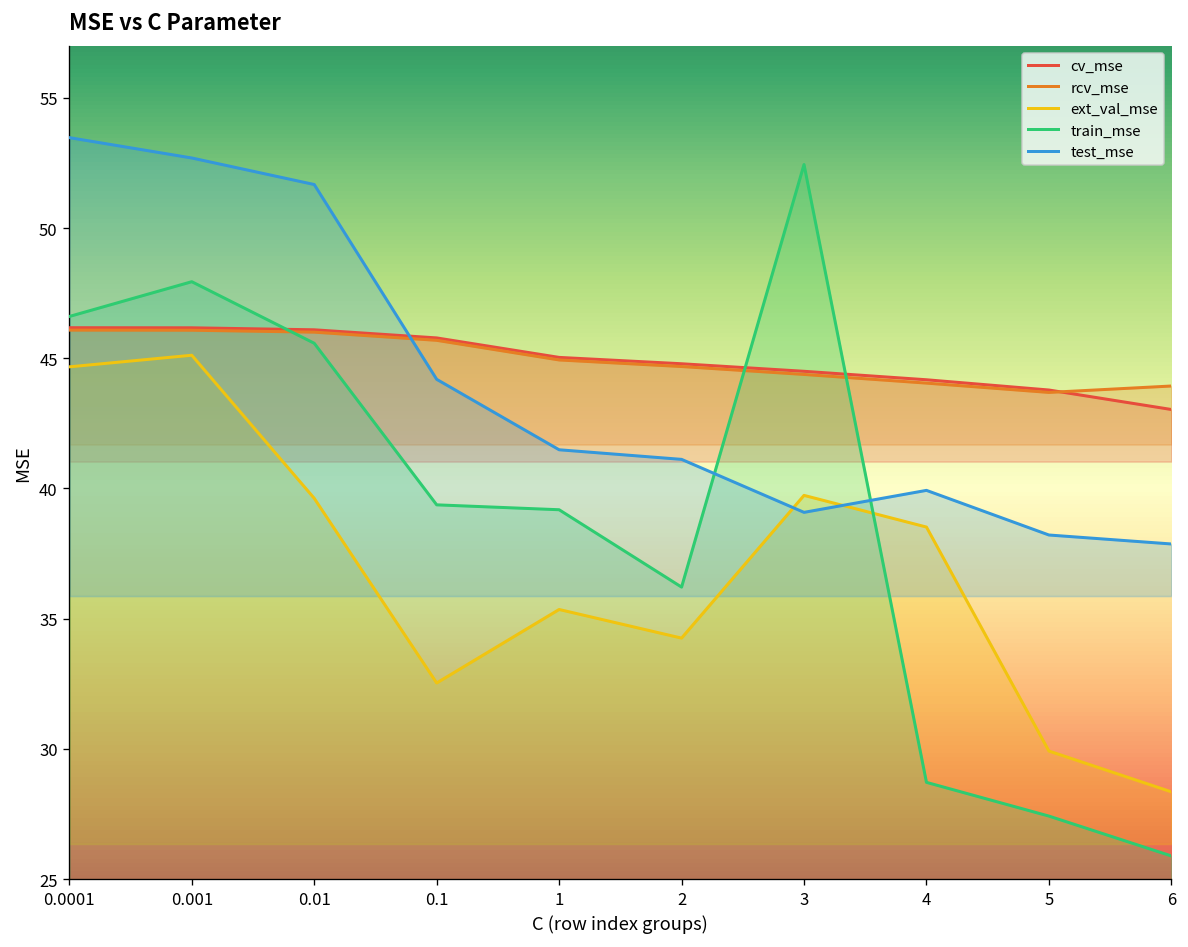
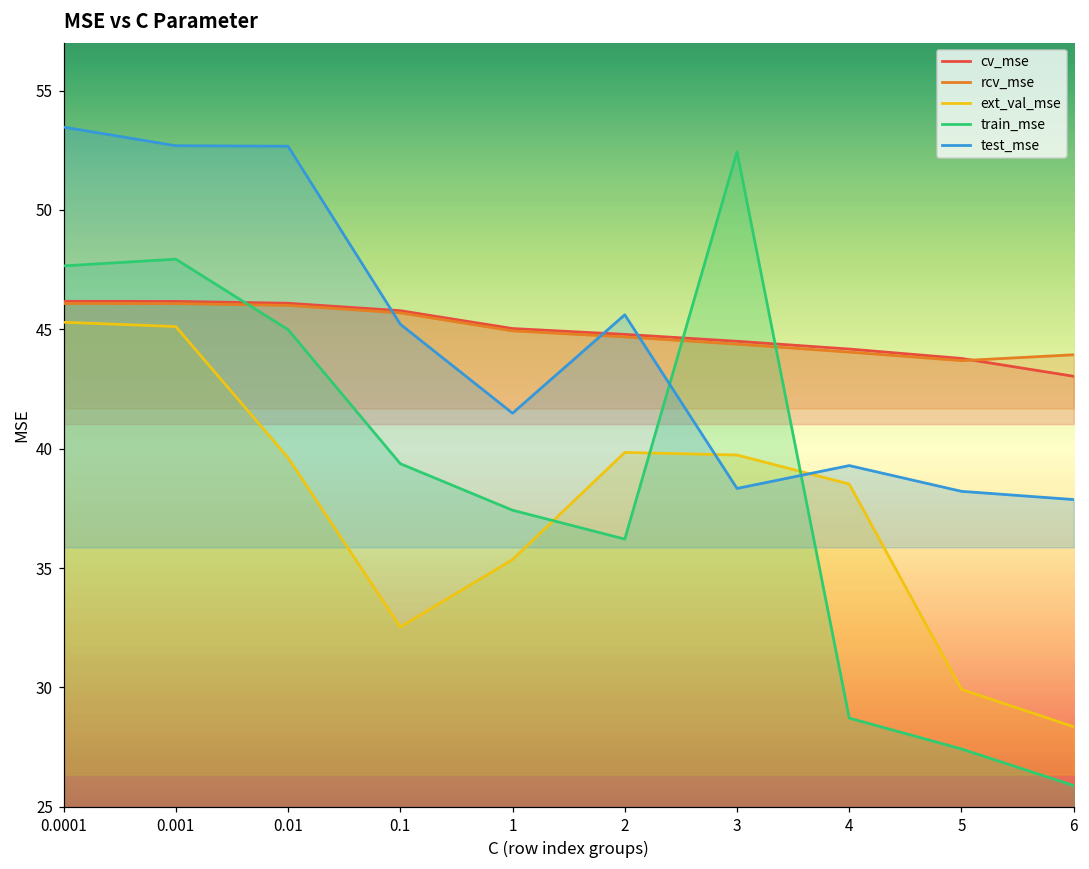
ext_val_mse, 0.0001: 44.7 -> 45.3
train_mse, 0.0001: 46.6 -> 47.7
train_mse, 0.01: 45.6 -> 45.0
test_mse, 0.01: 51.7 -> 52.7
test_mse, 0.1: 44.2 -> 45.2
train_mse, 1: 39.2 -> 37.4
ext_val_mse, 2: 34.3 -> 39.8
test_mse, 2: 41.1 -> 45.6
test_mse, 3: 39.1 -> 38.3
test_mse, 4: 39.9 -> 39.3
